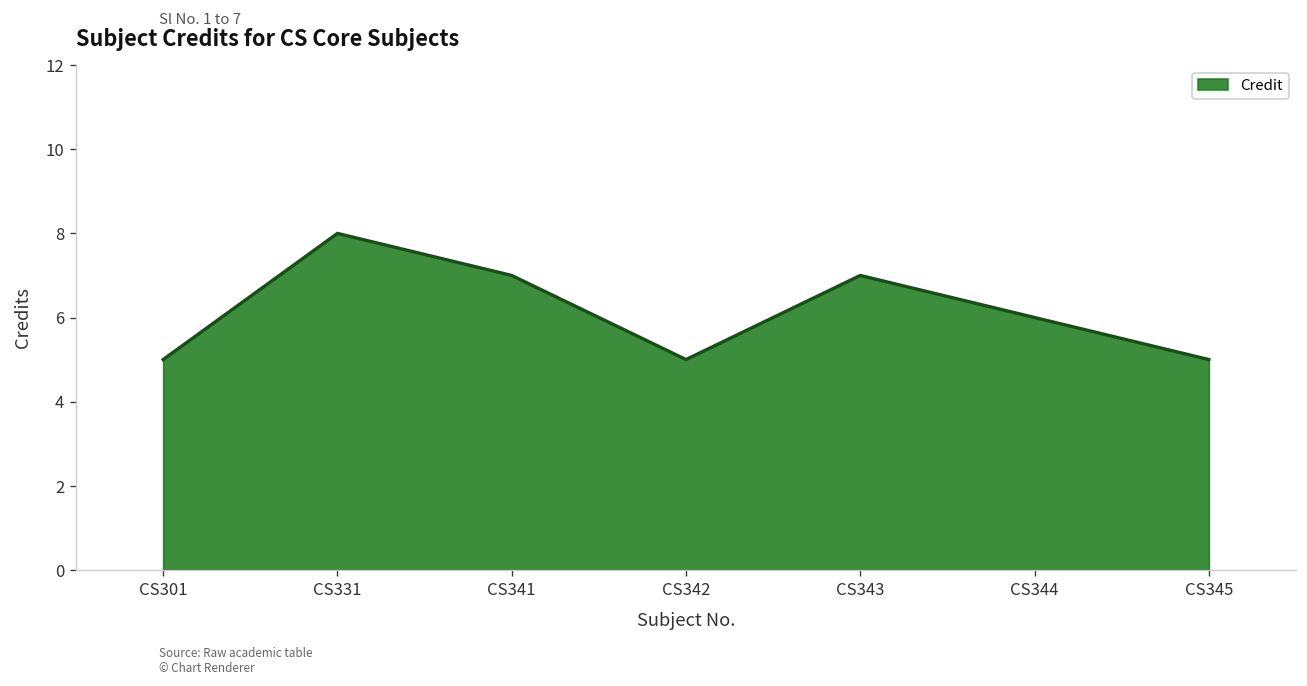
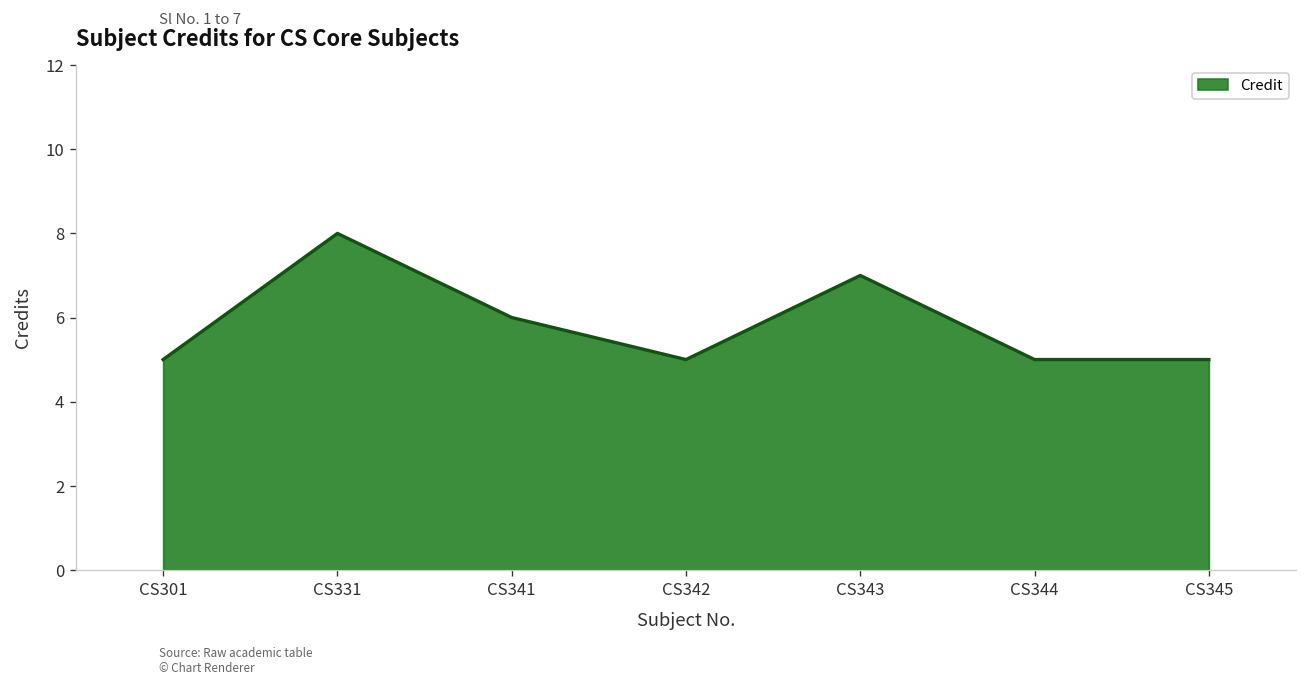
CS341: 7 -> 6
CS344: 6 -> 5
